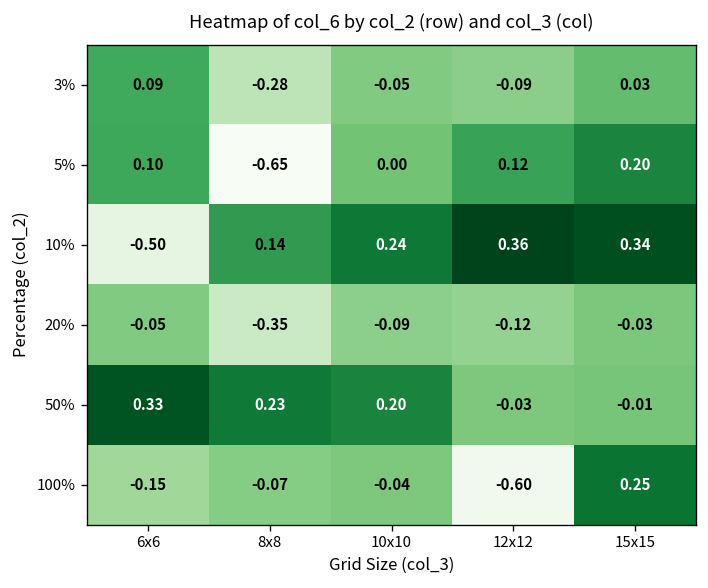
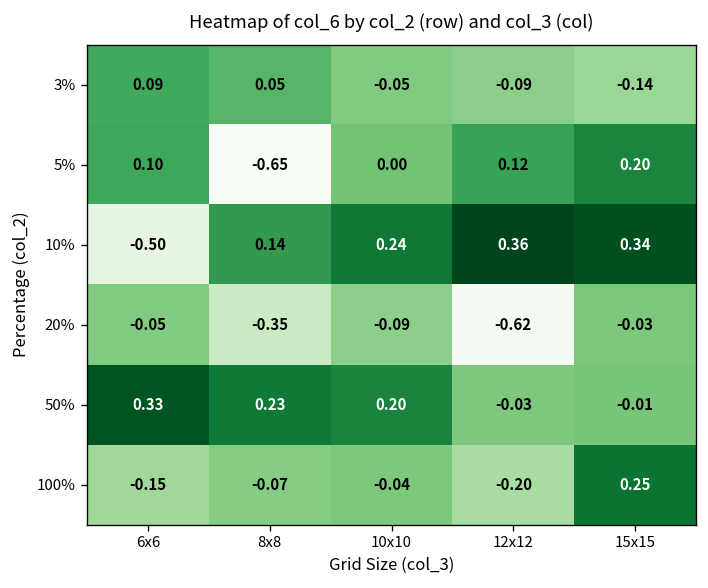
3%, 8x8: -0.28 -> 0.05
3%, 15x15: 0.03 -> -0.14
20%, 12x12: -0.12 -> -0.62
100%, 12x12: -0.60 -> -0.20
